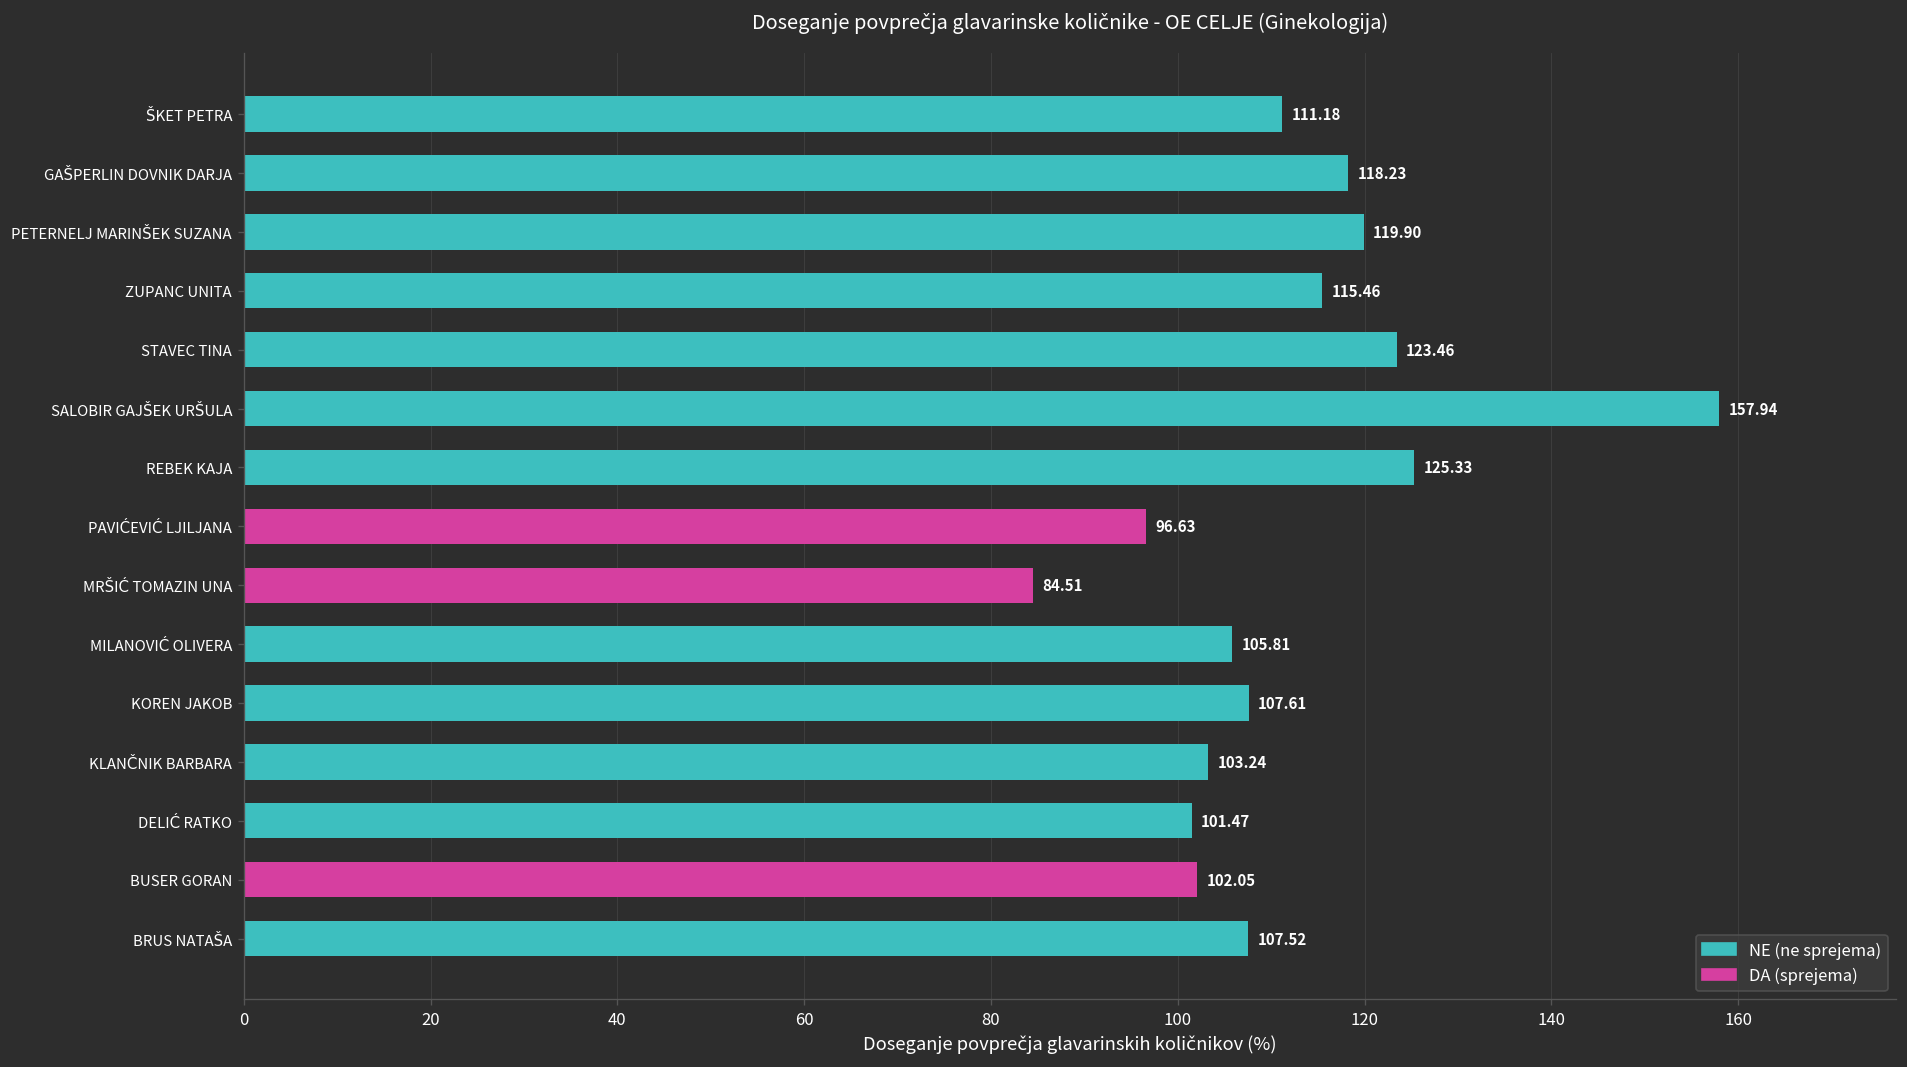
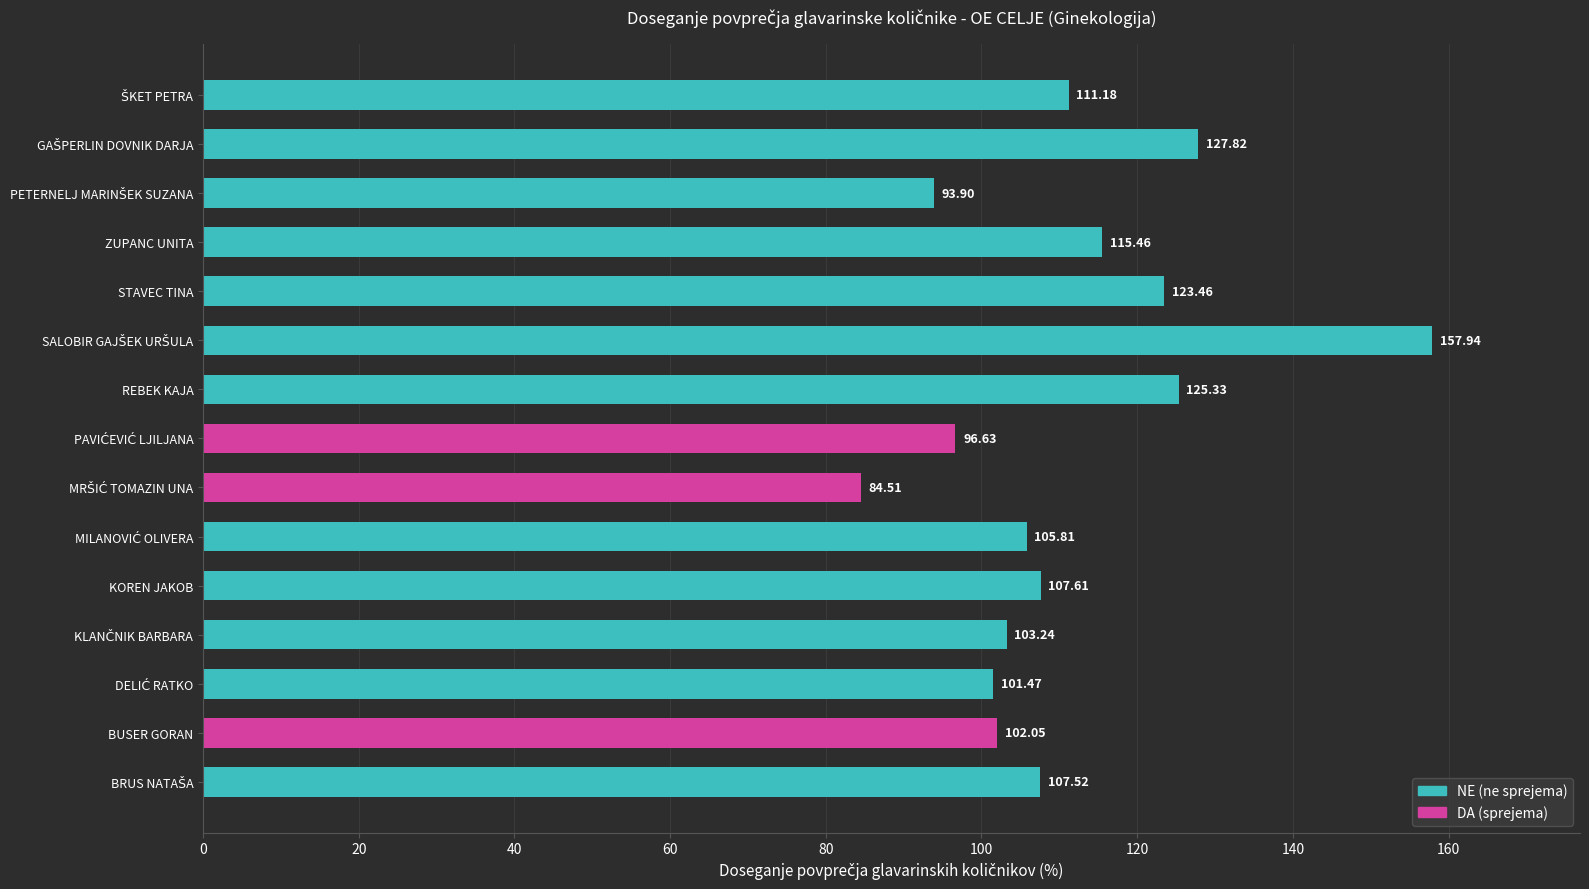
GAŠPERLIN DOVNIK DARJA: 118.23 -> 127.82
PETERNELJ MARINŠEK SUZANA: 119.90 -> 93.90
